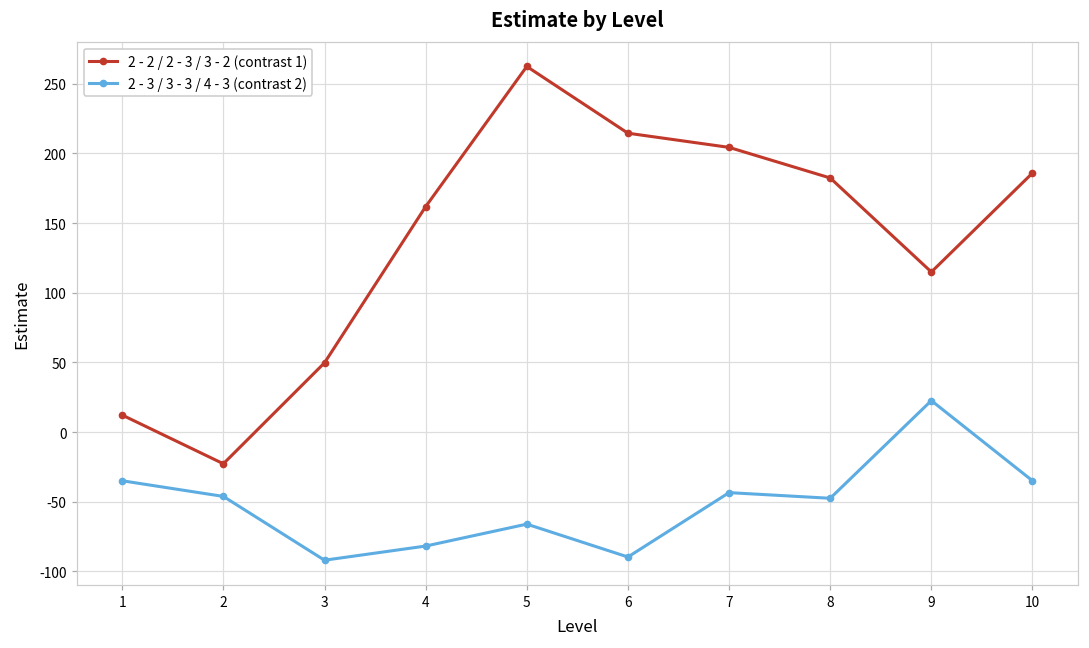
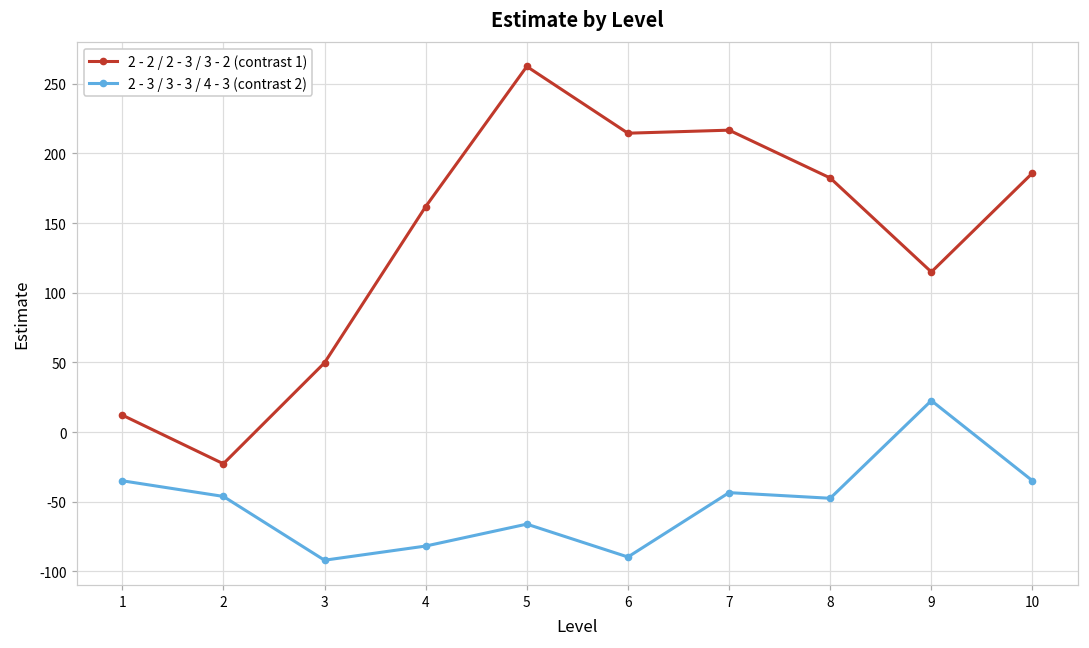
2 - 2 / 2 - 3 / 3 - 2 (contrast 1), 7: 204 -> 217
